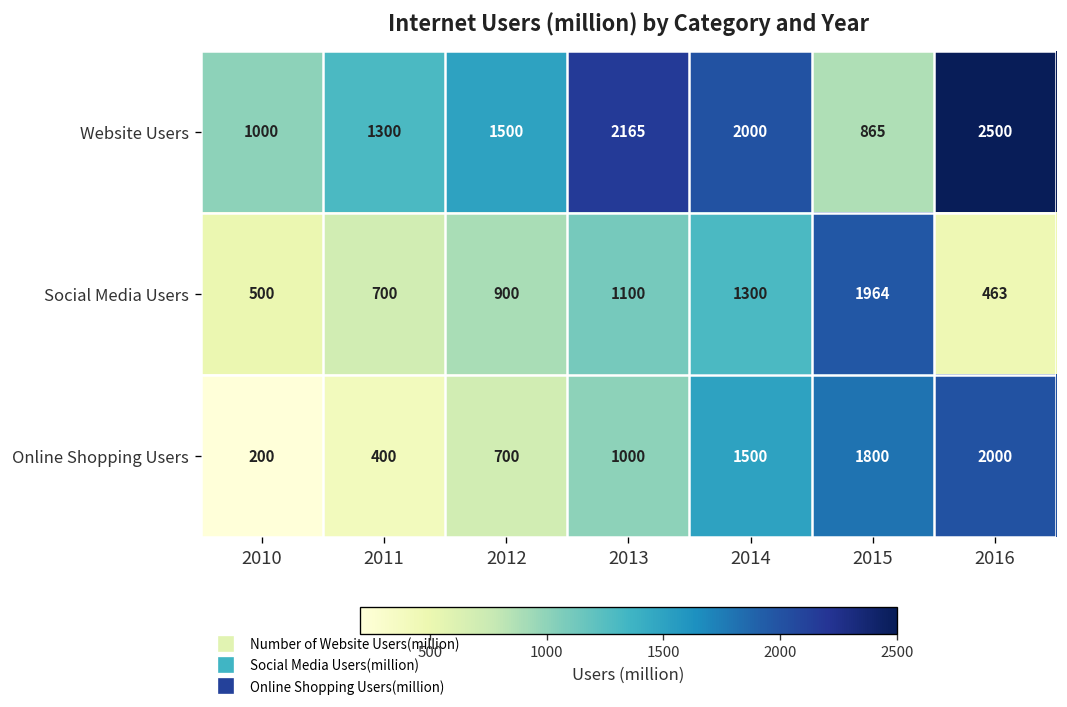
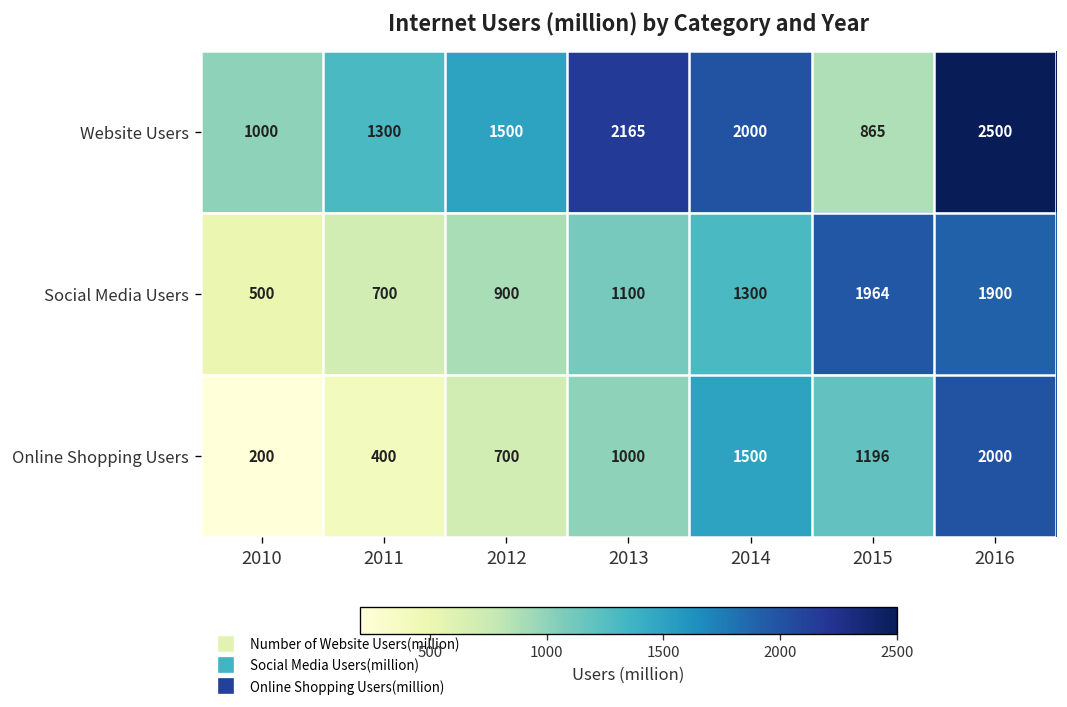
Social Media Users, 2016: 463 -> 1900
Online Shopping Users, 2015: 1800 -> 1196
